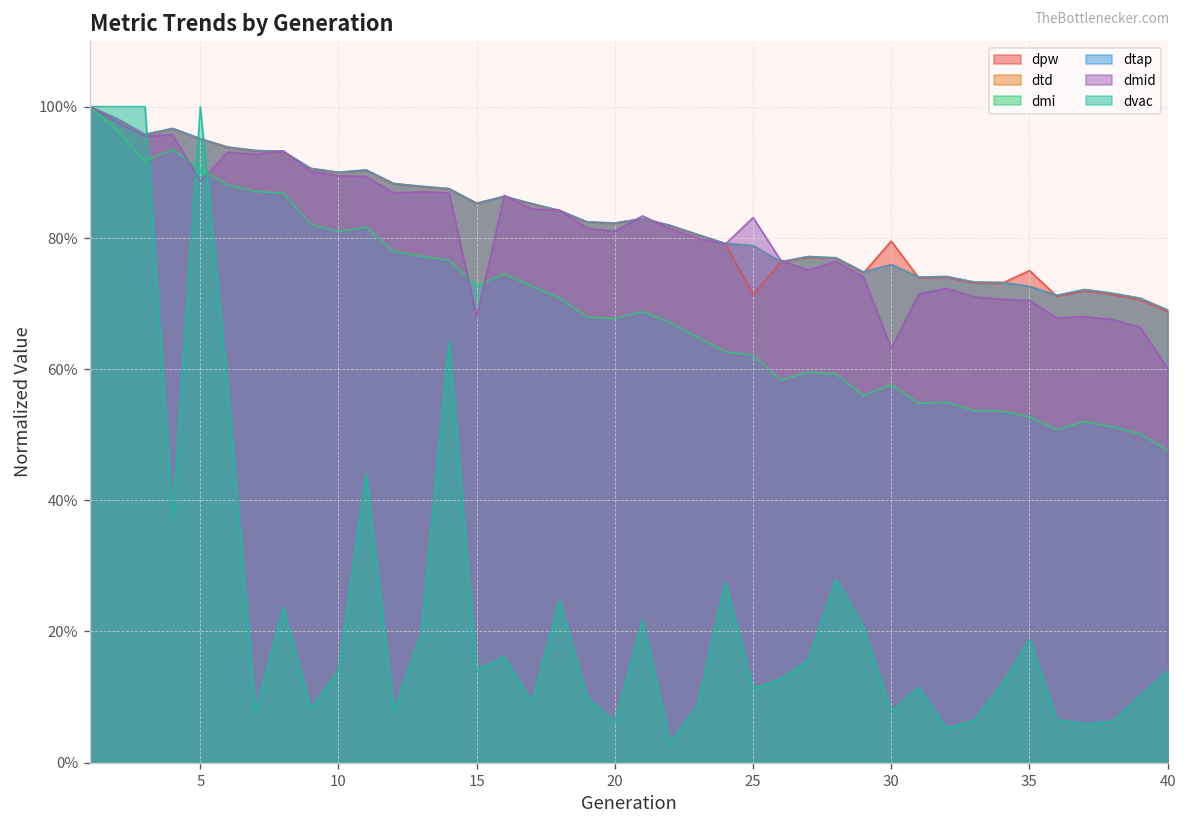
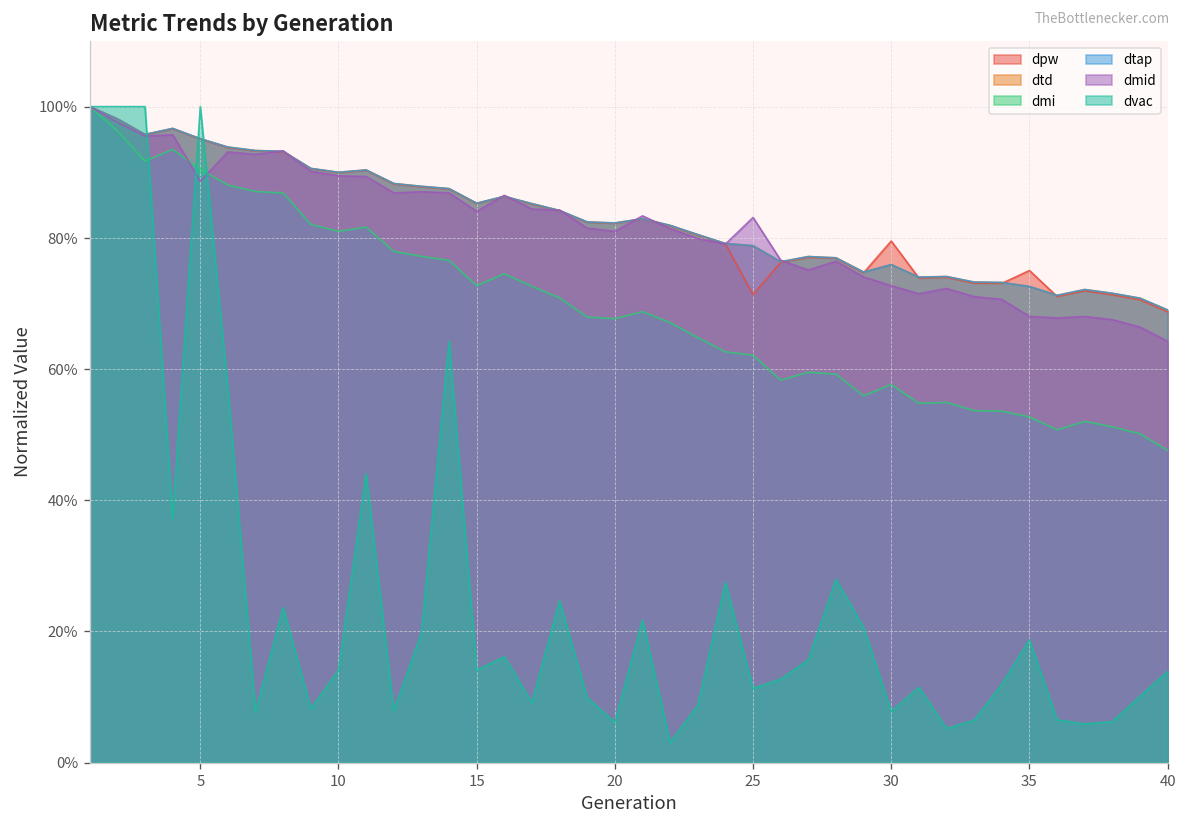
dmid, 15: 68% -> 84%
dmid, 30: 63% -> 73%
dmid, 35: 70% -> 68%
dmid, 40: 60% -> 64%
